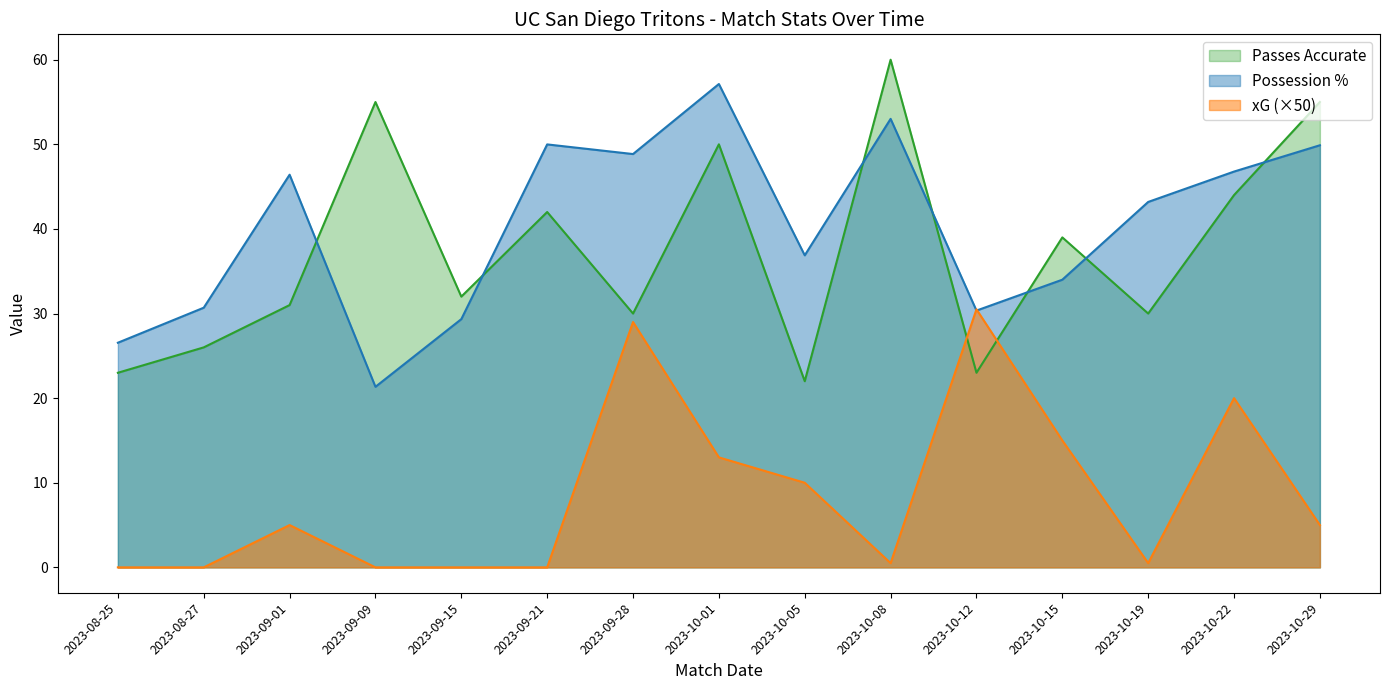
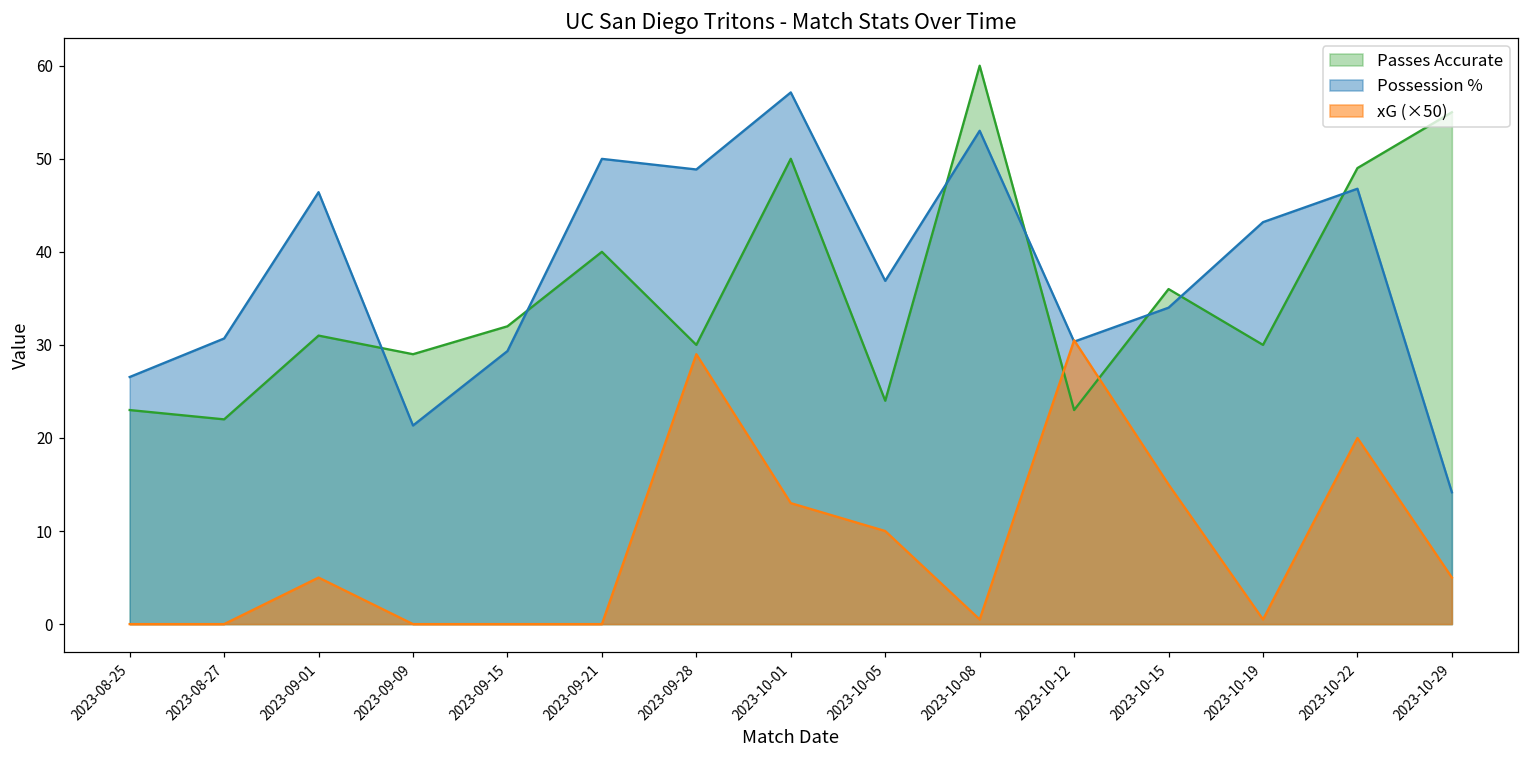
Passes Accurate, 2023-08-27: 26 -> 22
Passes Accurate, 2023-09-09: 55 -> 29
Passes Accurate, 2023-09-21: 42 -> 40
Passes Accurate, 2023-10-05: 22 -> 24
Passes Accurate, 2023-10-15: 39 -> 36
Passes Accurate, 2023-10-22: 44 -> 49
Possession %, 2023-10-29: 50 -> 14
